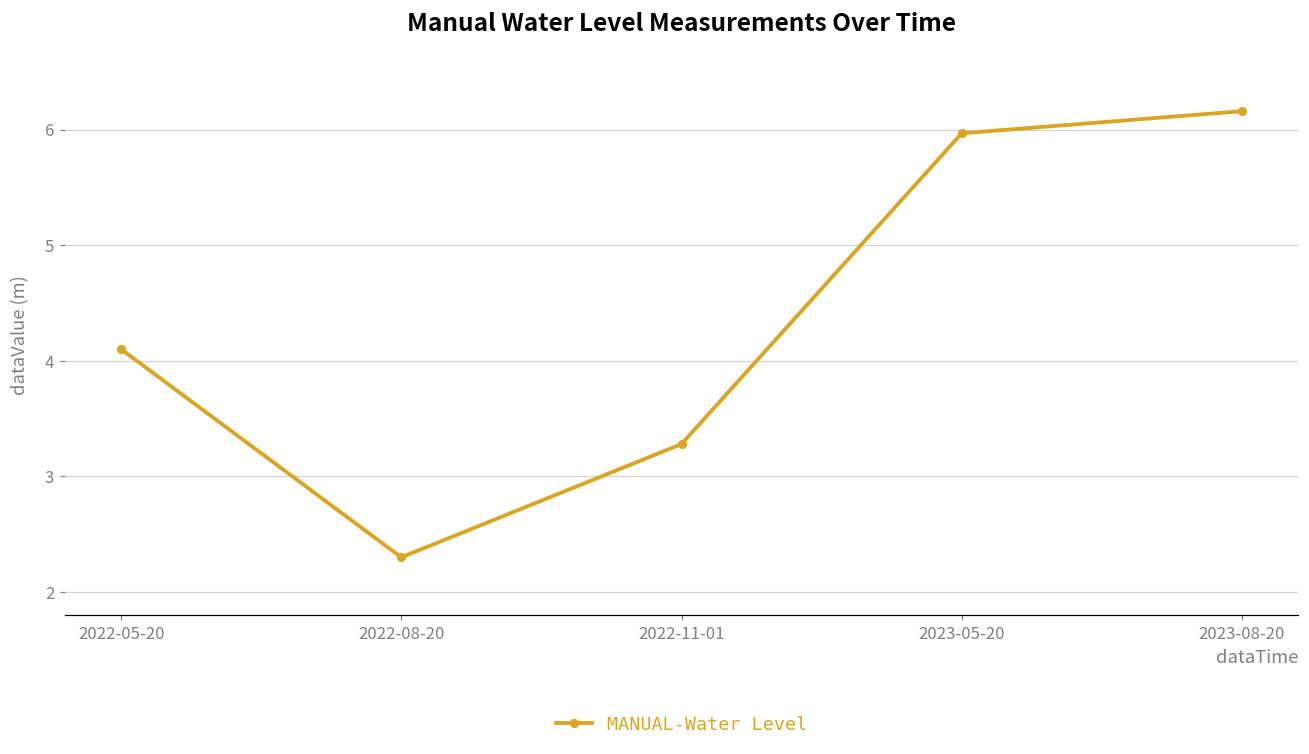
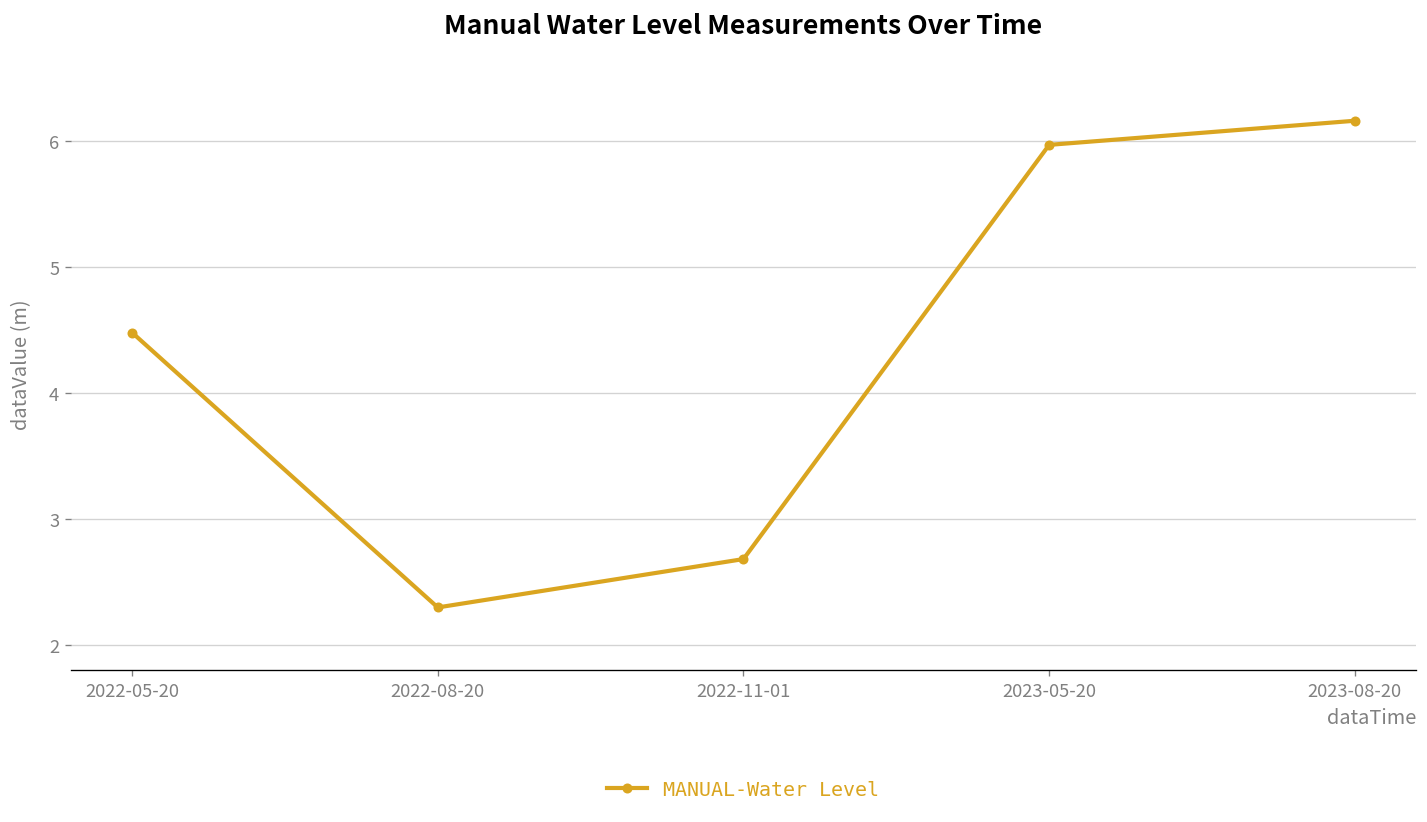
2022-05-20: 4.10 -> 4.48
2022-11-01: 3.28 -> 2.68
